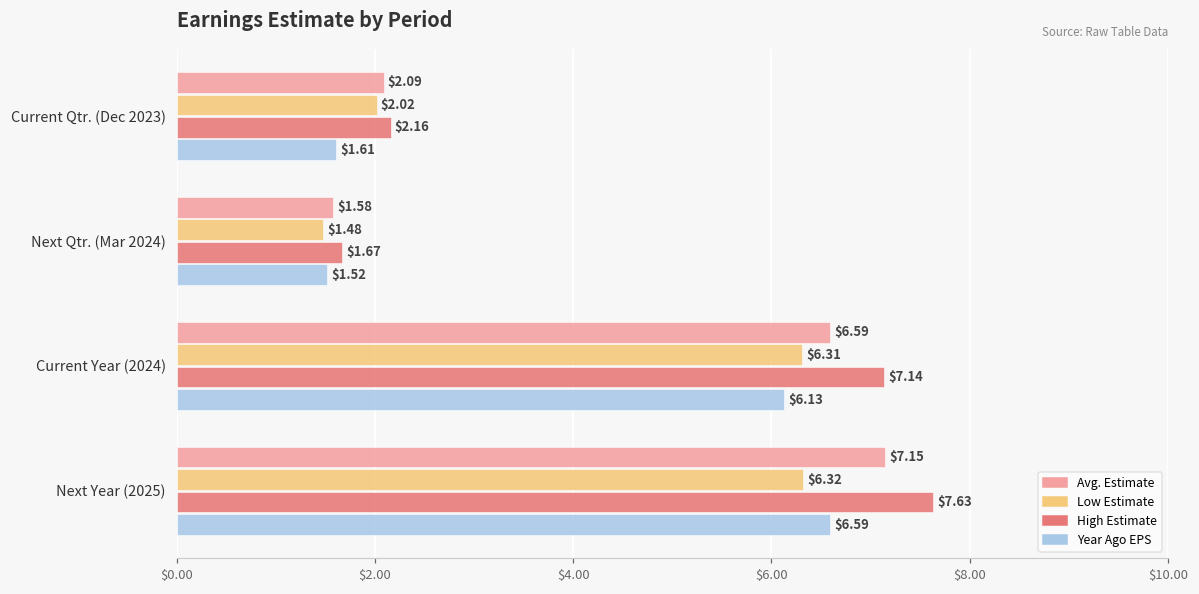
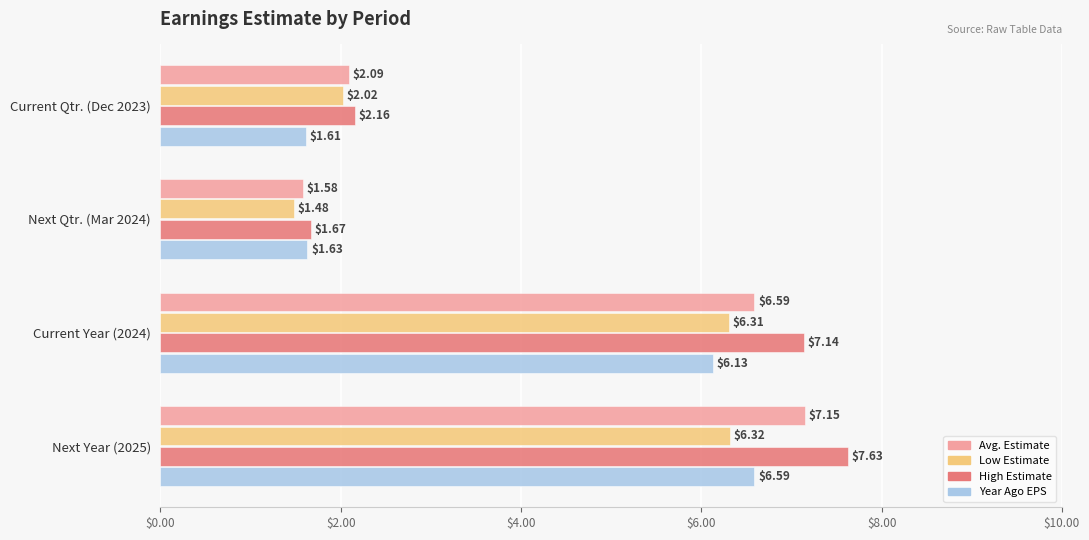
Year Ago EPS, Next Qtr. (Mar 2024): $1.52 -> $1.63
